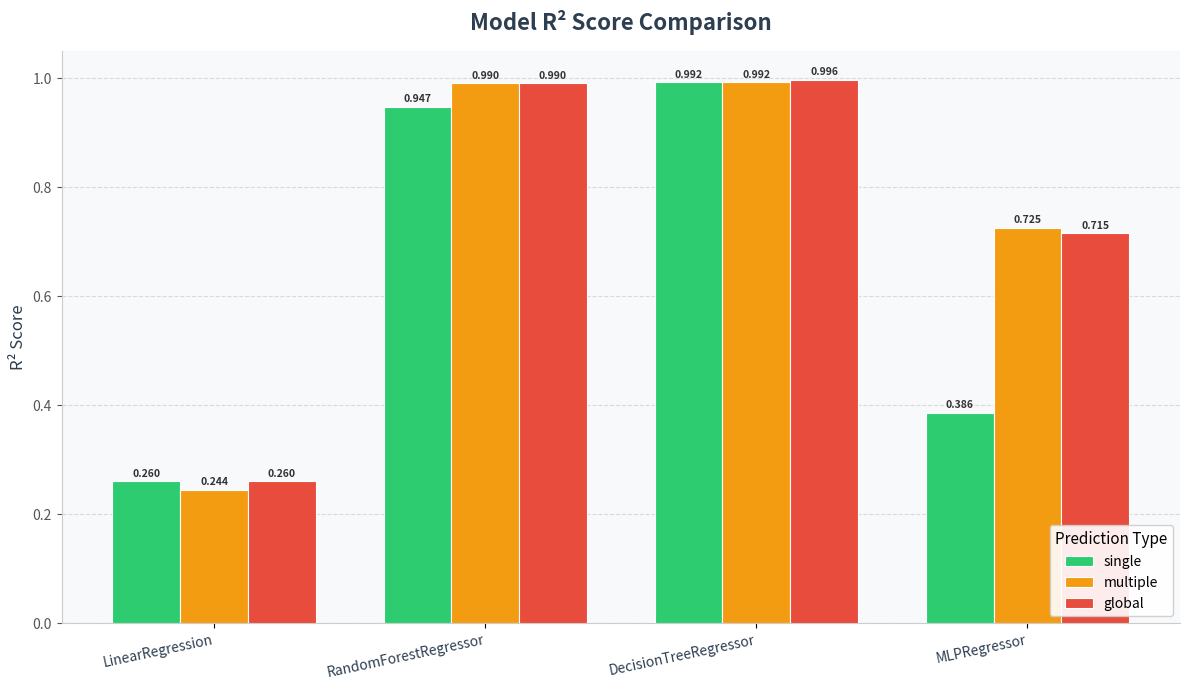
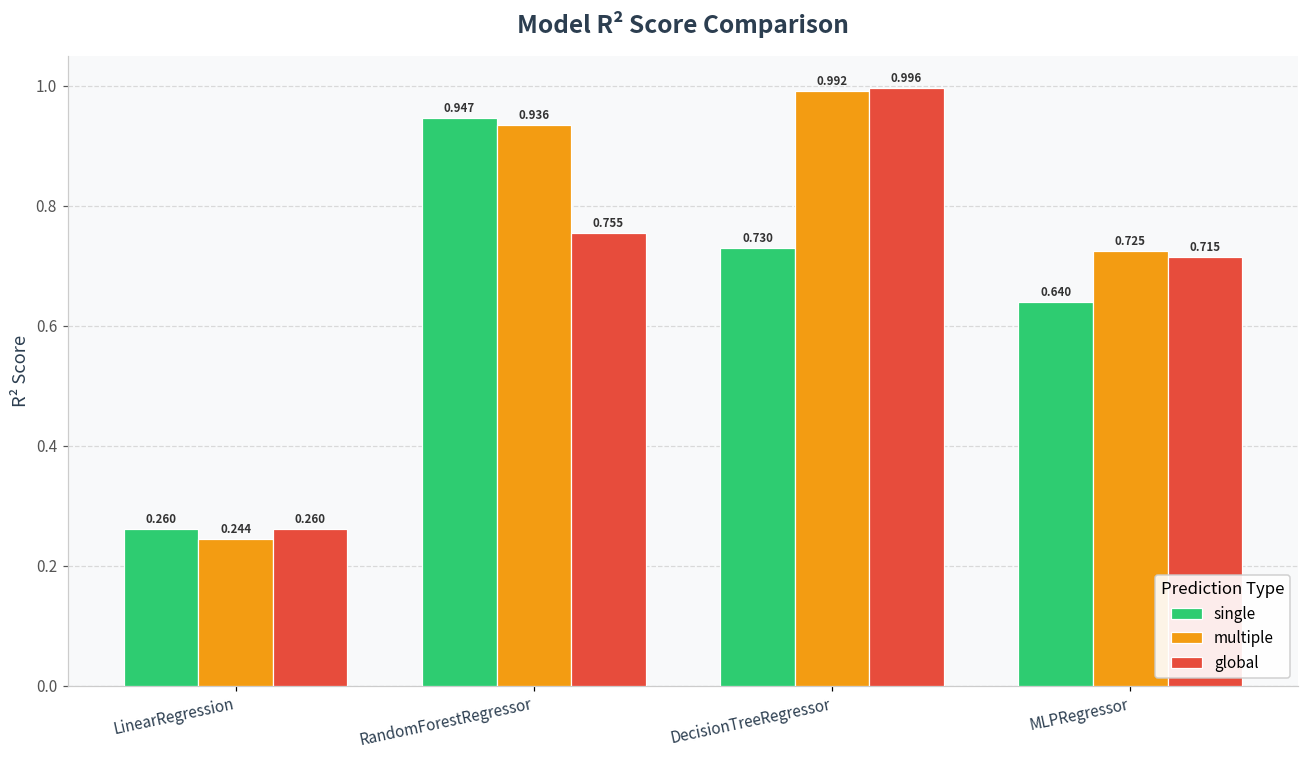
multiple, RandomForestRegressor: 0.990 -> 0.936
global, RandomForestRegressor: 0.990 -> 0.755
single, DecisionTreeRegressor: 0.992 -> 0.730
single, MLPRegressor: 0.386 -> 0.640
